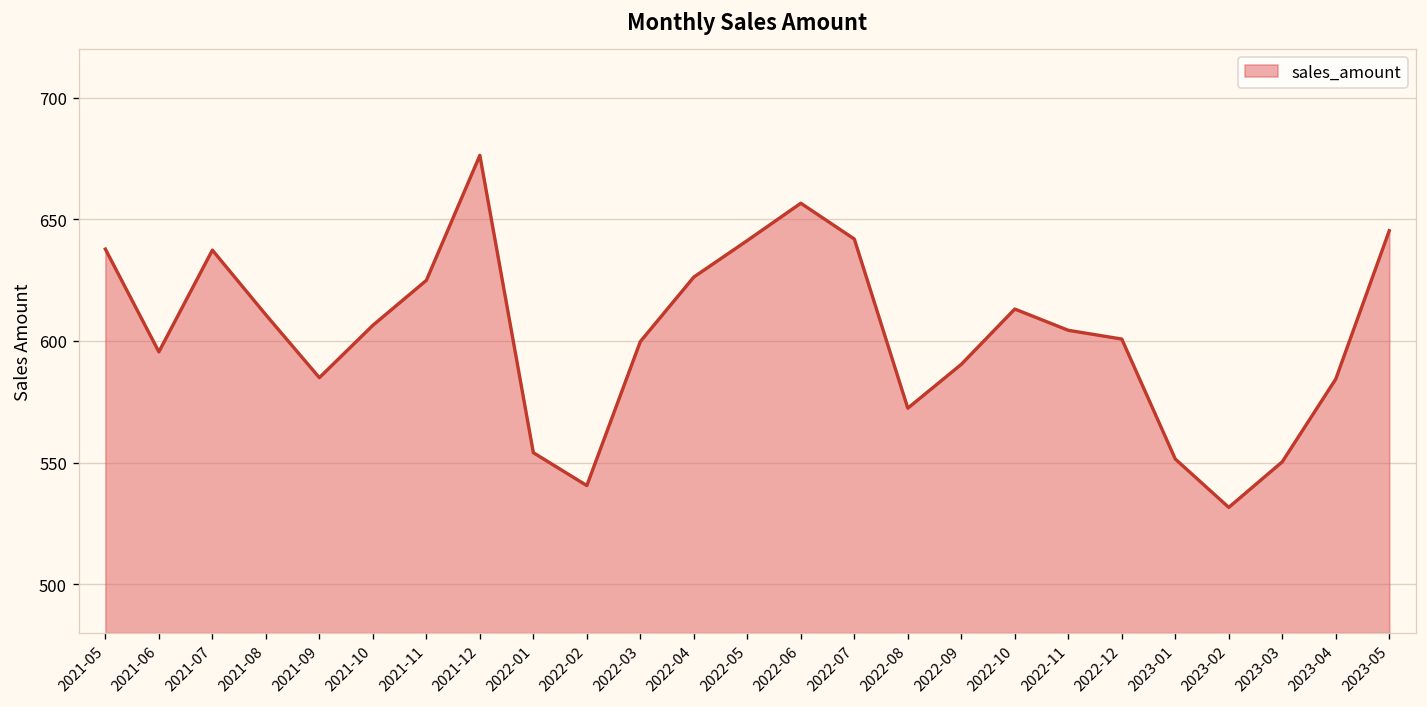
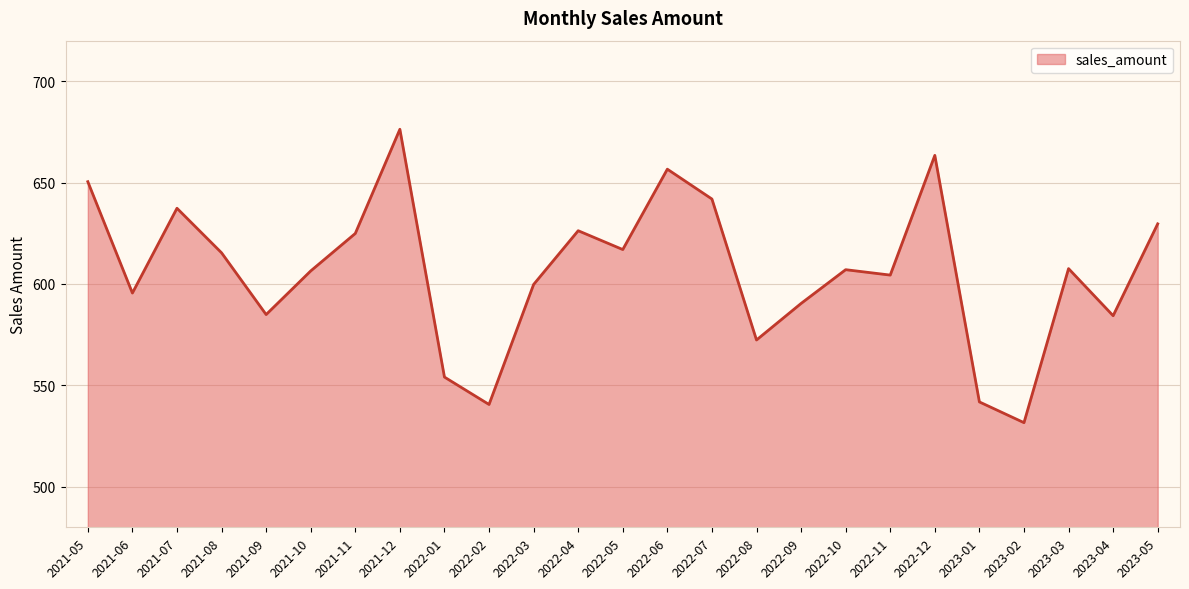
2021-05: 638 -> 650
2021-08: 611 -> 615
2022-05: 641 -> 617
2022-10: 613 -> 607
2022-12: 601 -> 663
2023-01: 551 -> 542
2023-03: 550 -> 608
2023-05: 645 -> 630
